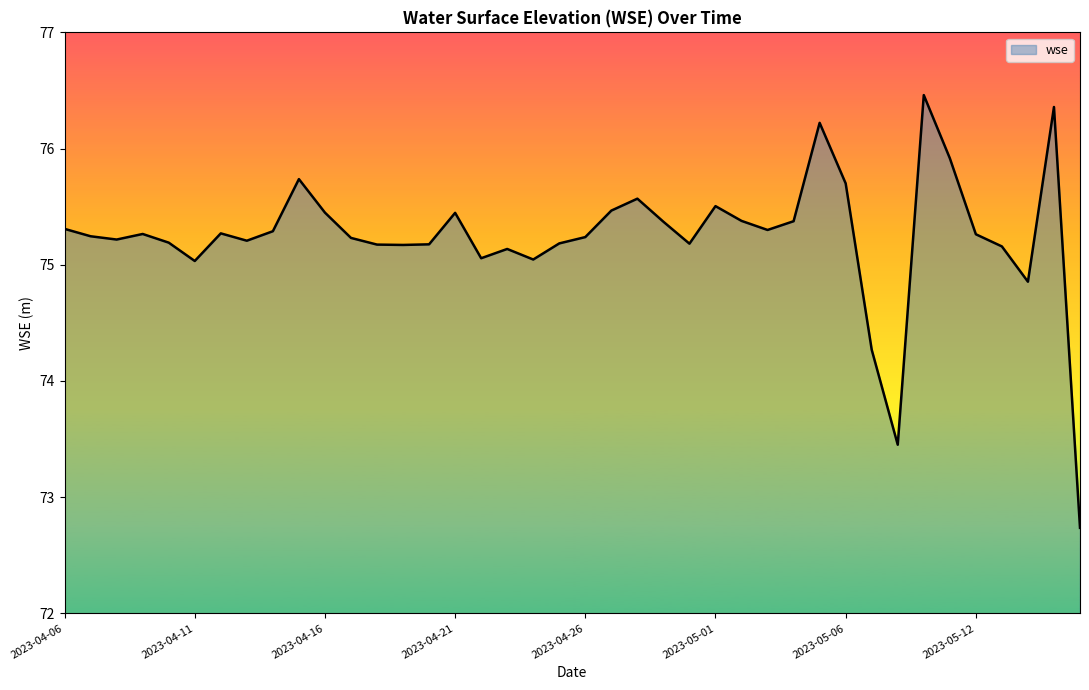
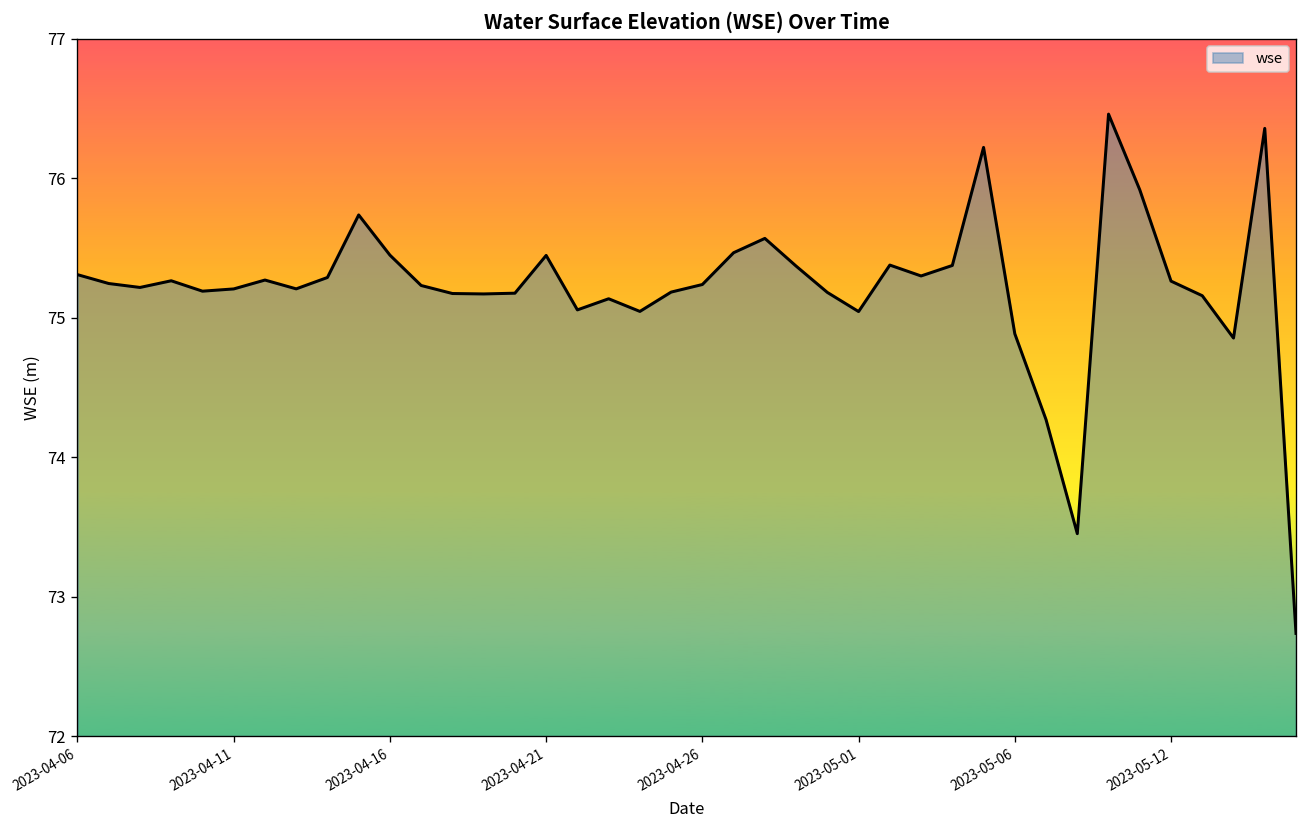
2023-04-11: 75.03 -> 75.21
2023-05-01: 75.50 -> 75.04
2023-05-06: 75.70 -> 74.89
